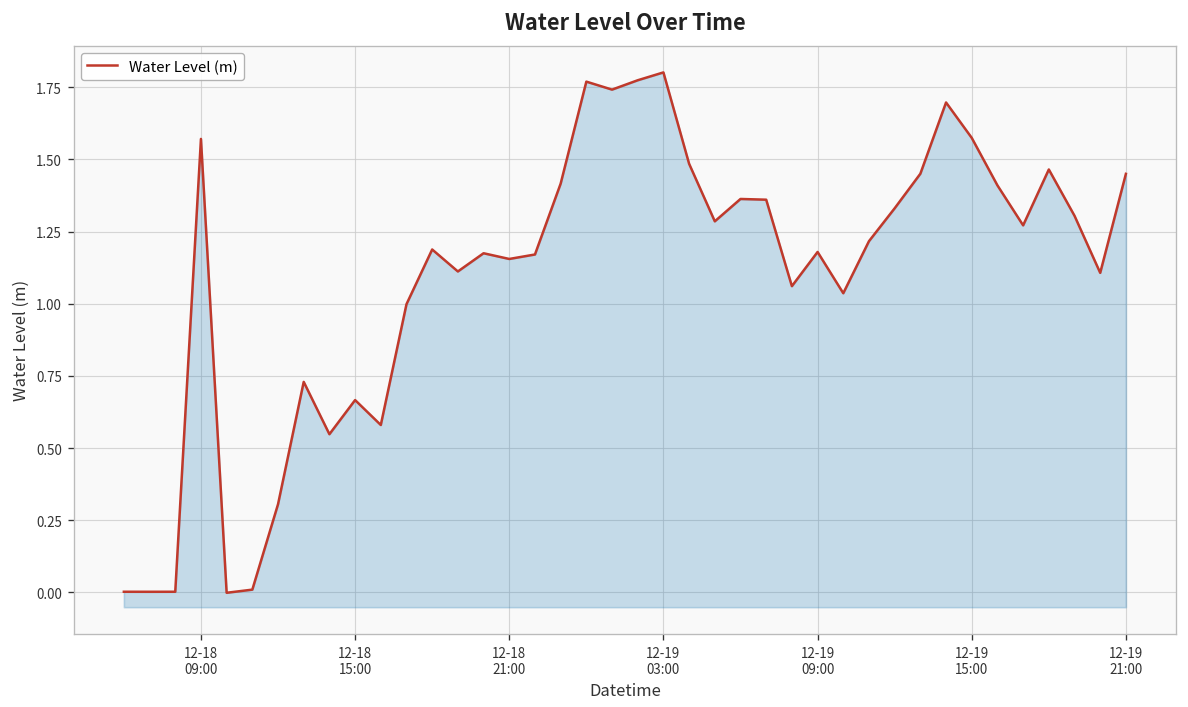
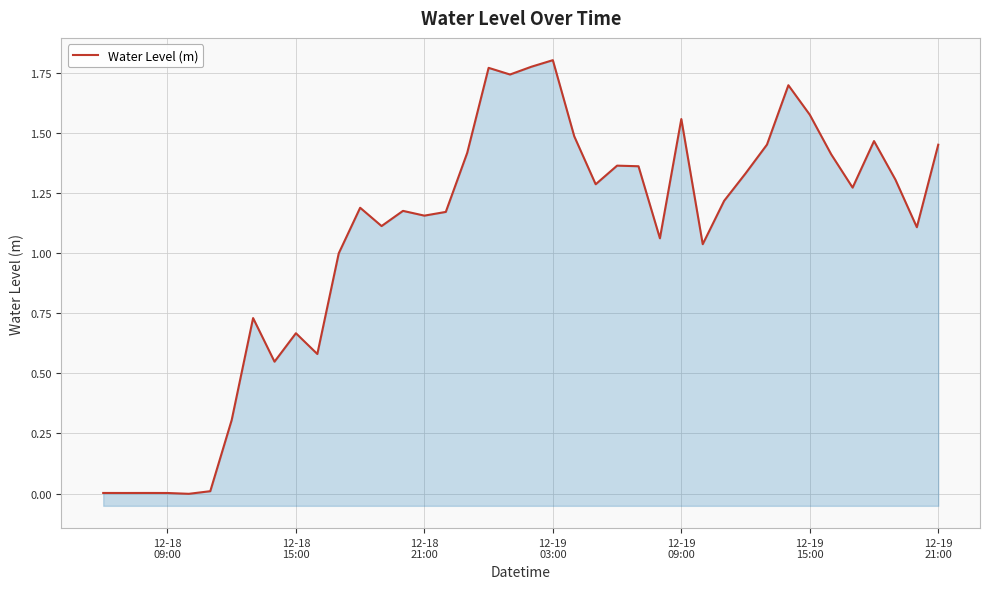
12-18 09:00: 1.57 -> 0.00
12-19 09:00: 1.18 -> 1.56
